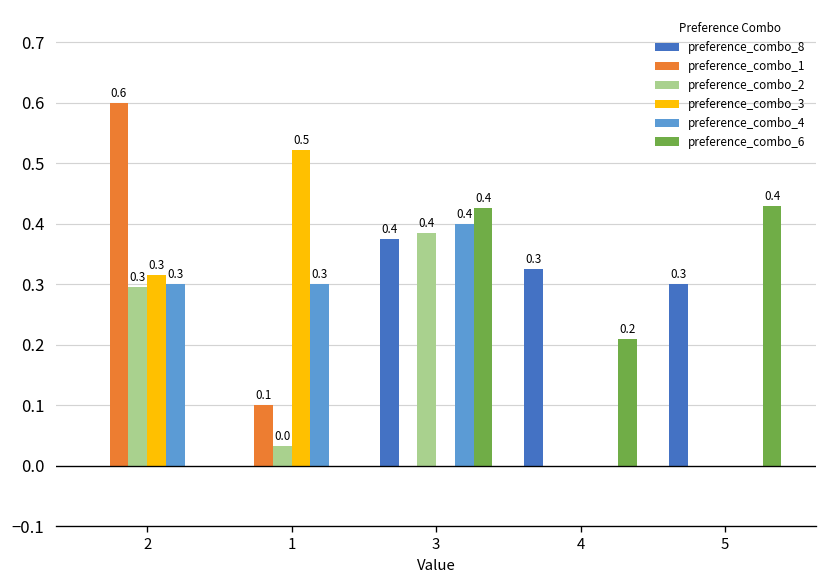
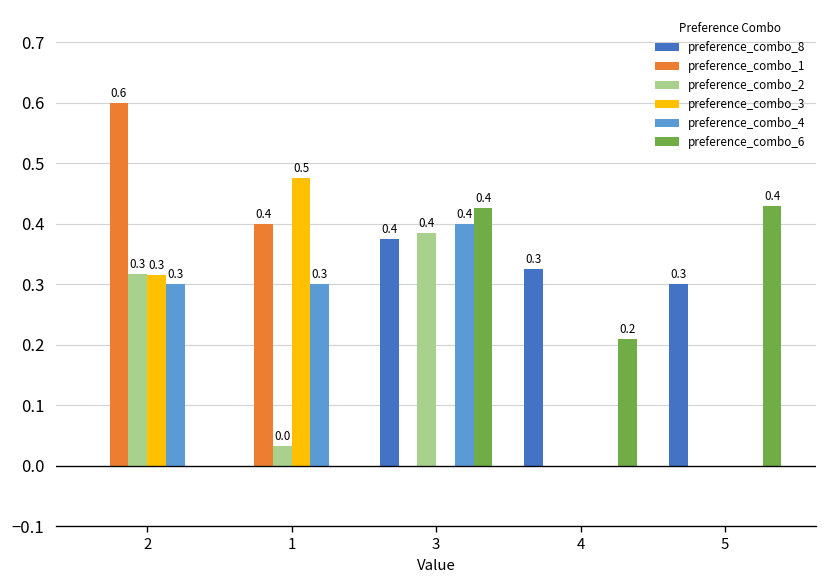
preference_combo_2, 2: 0.30 -> 0.32
preference_combo_1, 1: 0.1 -> 0.4
preference_combo_3, 1: 0.52 -> 0.48
